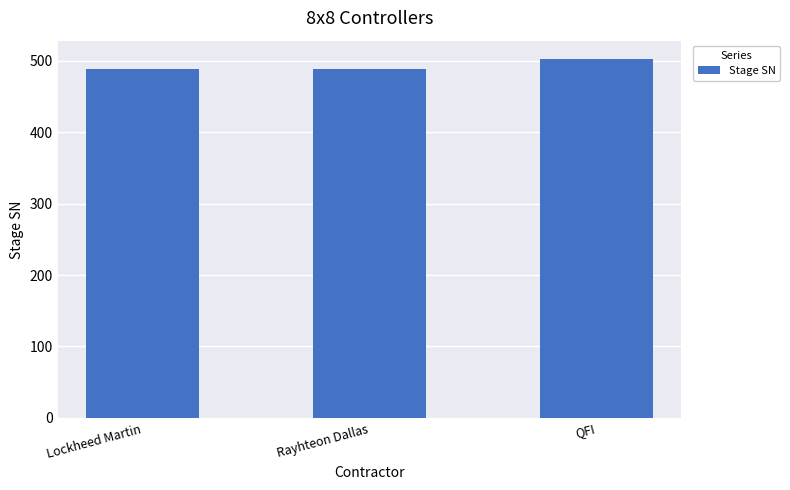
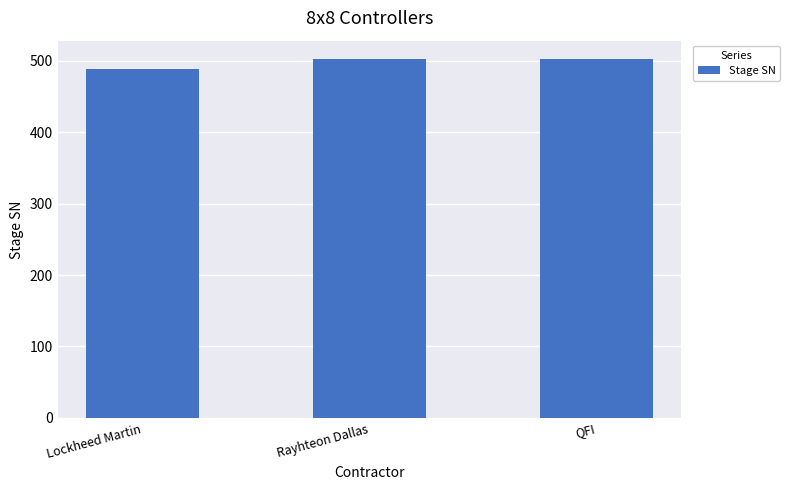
Rayhteon Dallas: 490 -> 500
